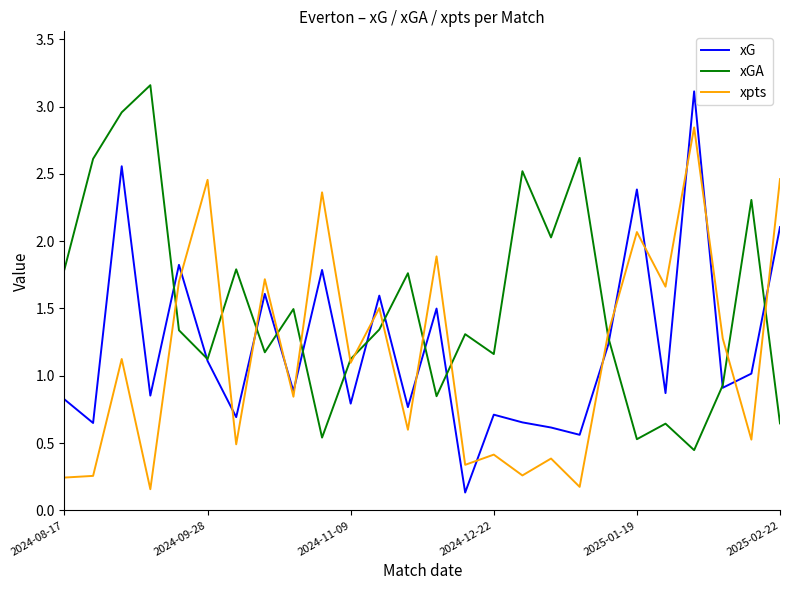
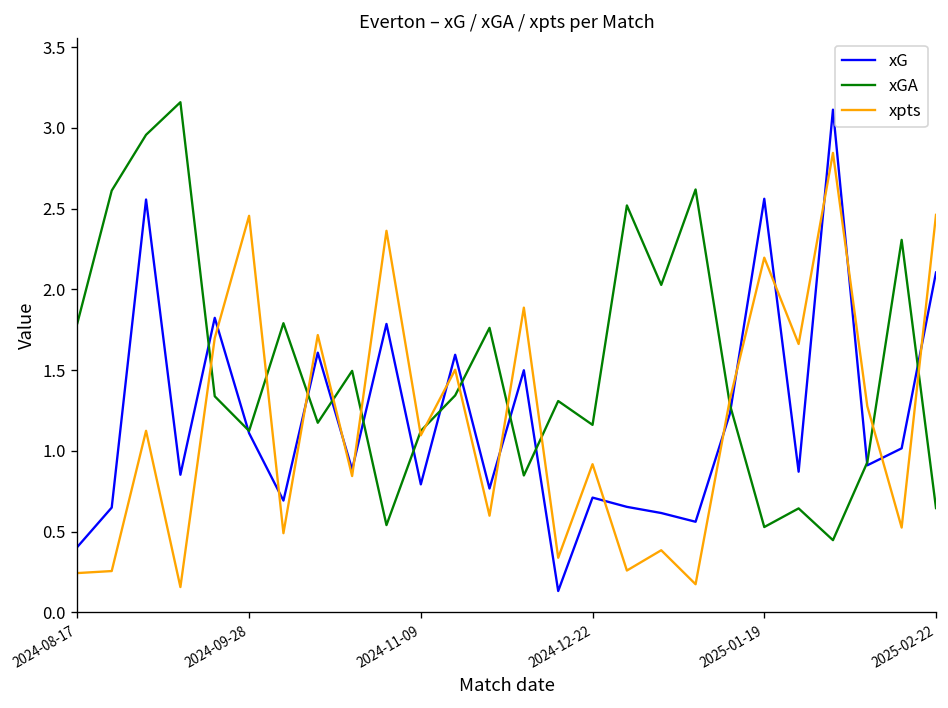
xG, 2024-08-17: 0.82 -> 0.41
xpts, 2024-12-22: 0.41 -> 0.92
xG, 2025-01-19: 2.38 -> 2.56
xpts, 2025-01-19: 2.07 -> 2.20
